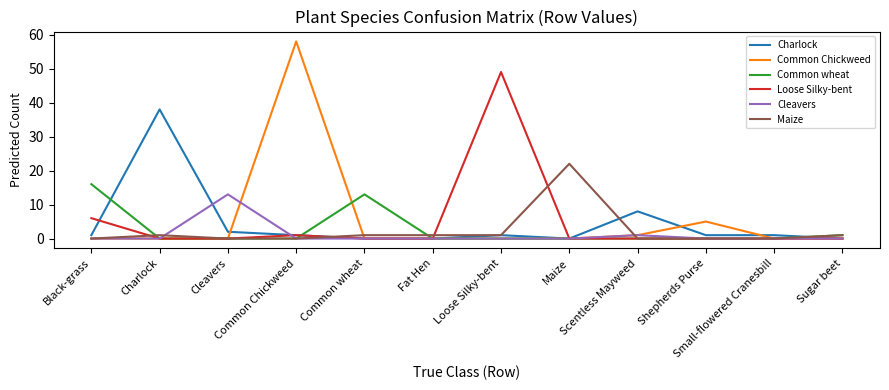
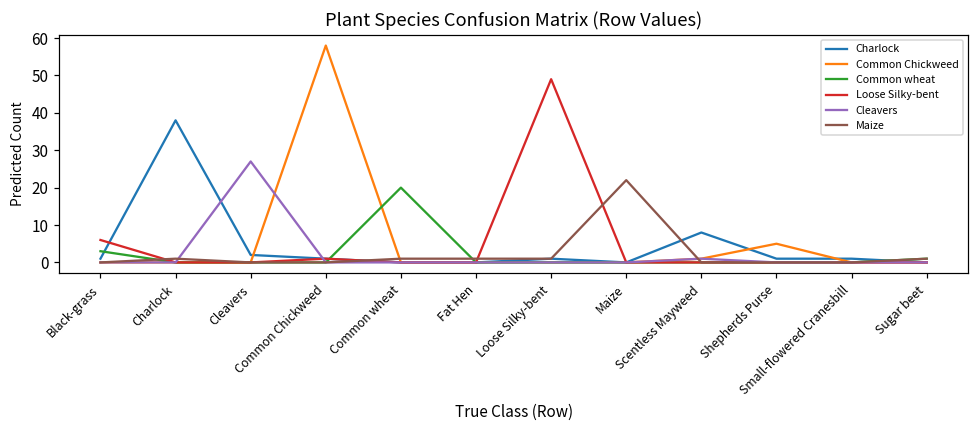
Common wheat, Black-grass: 16 -> 3
Cleavers, Cleavers: 13 -> 27
Common wheat, Common wheat: 13 -> 20
